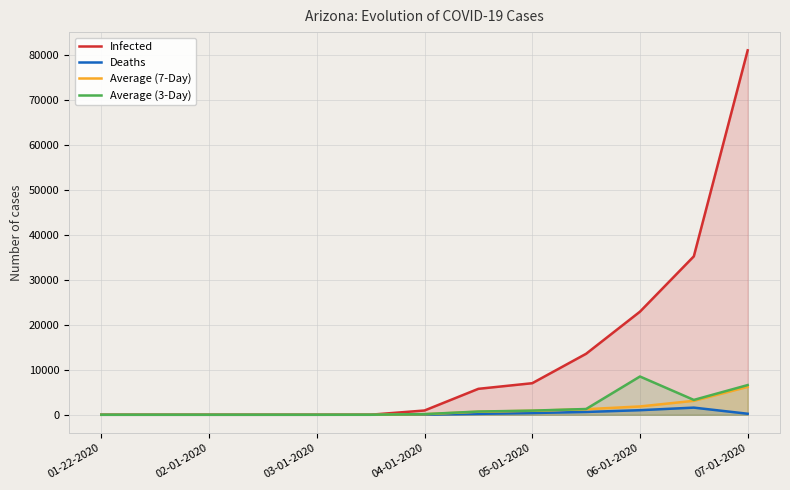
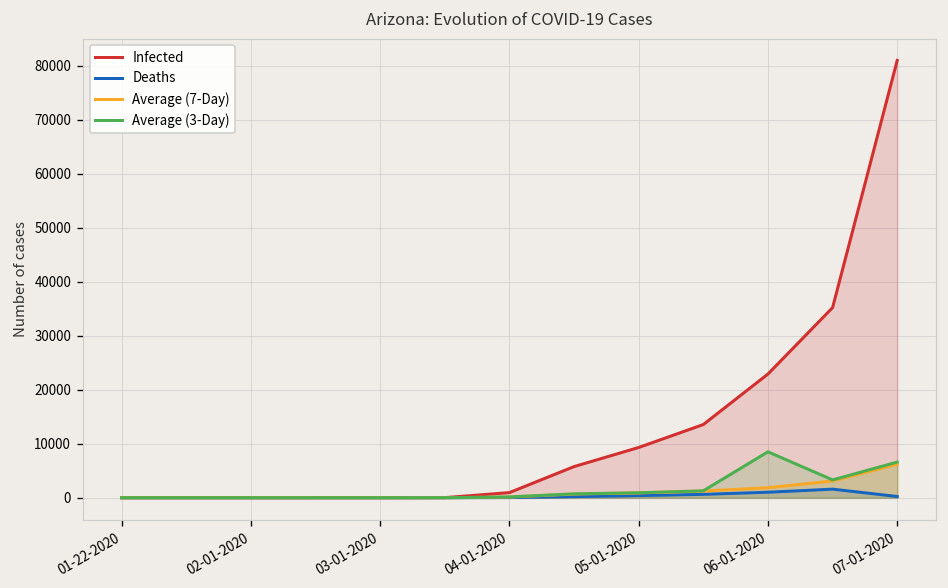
Infected, 05-01-2020: 7000 -> 9000
